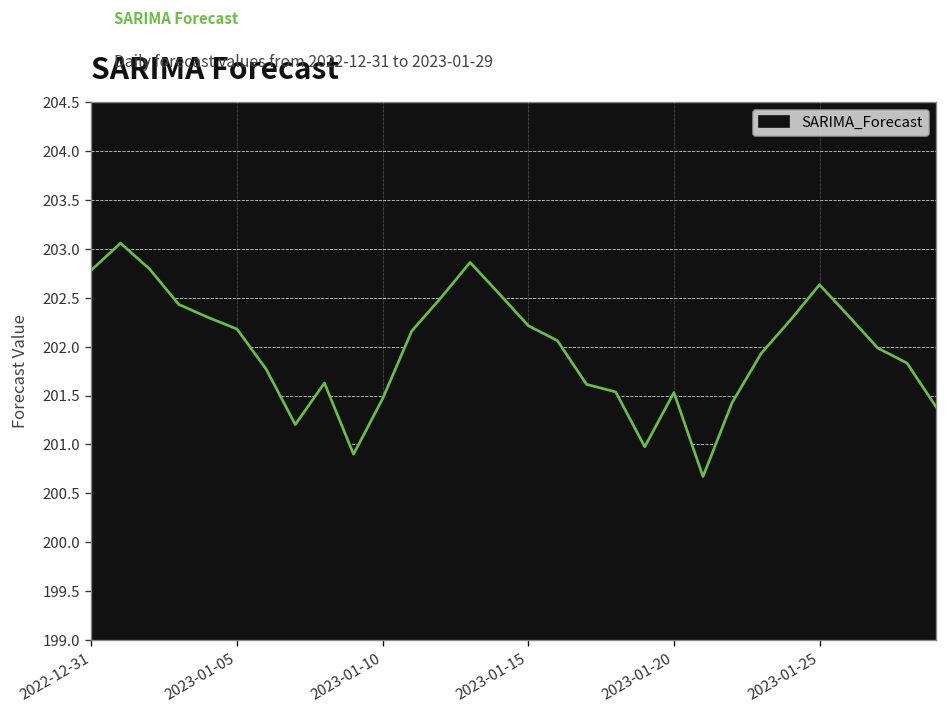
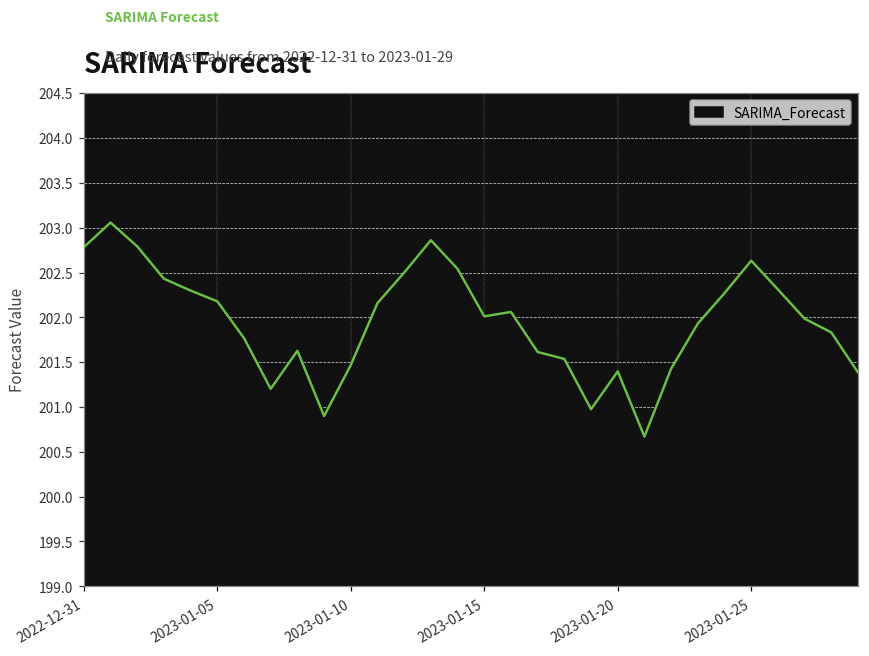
2023-01-15: 202.2 -> 202.0
2023-01-20: 201.5 -> 201.4
